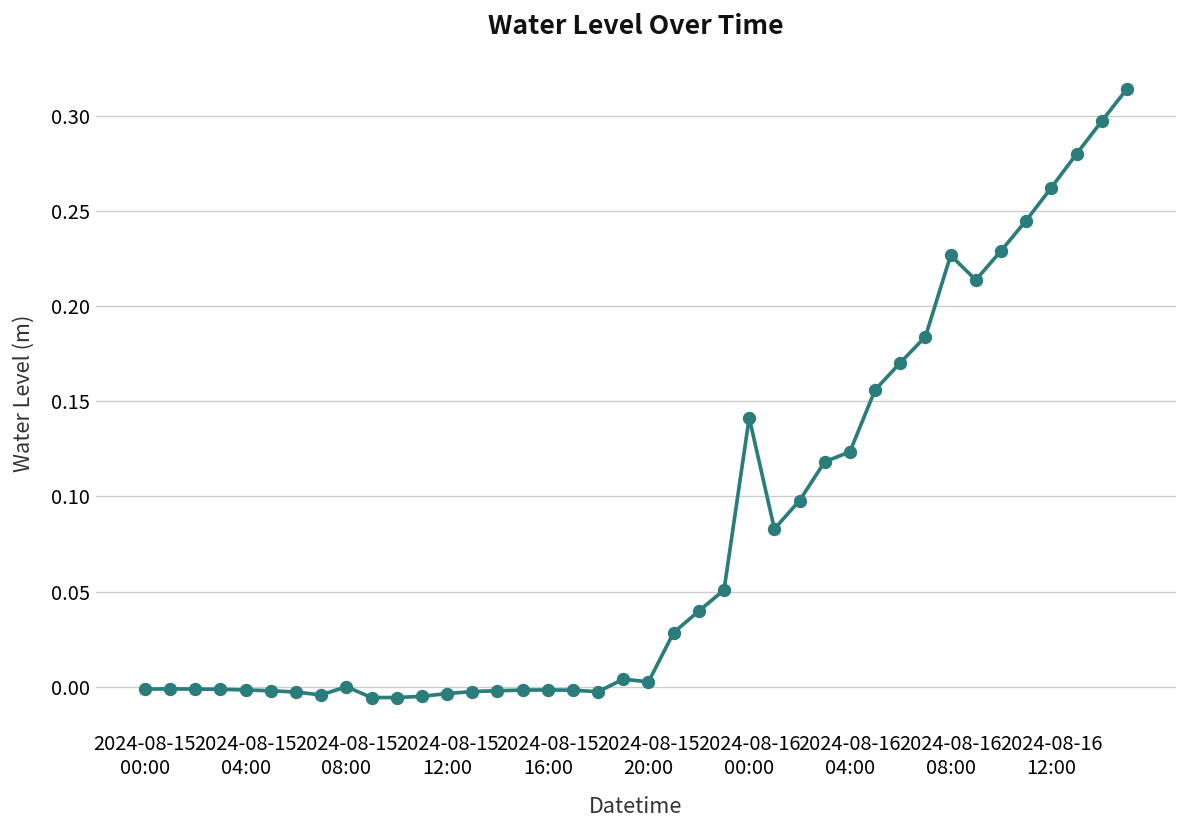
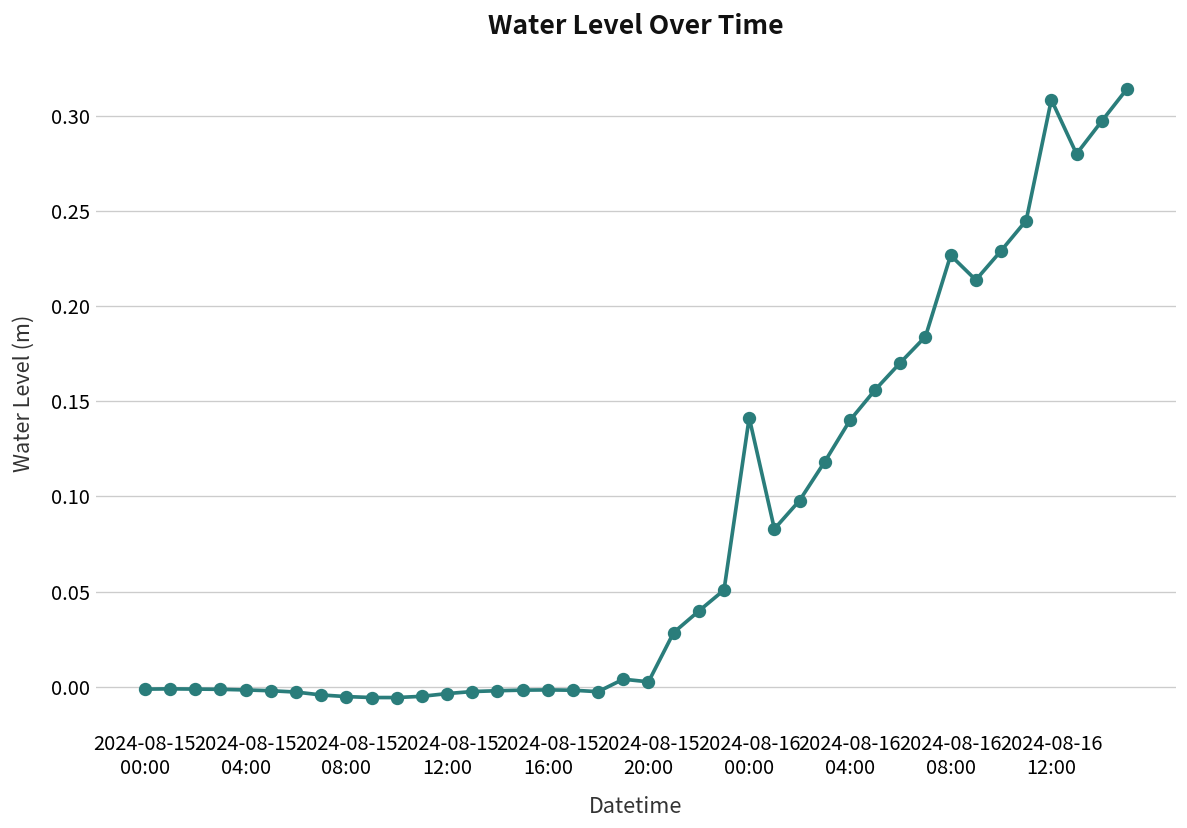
2024-08-15 08:00: 0.000 -> -0.005
2024-08-16 04:00: 0.123 -> 0.140
2024-08-16 12:00: 0.262 -> 0.309
